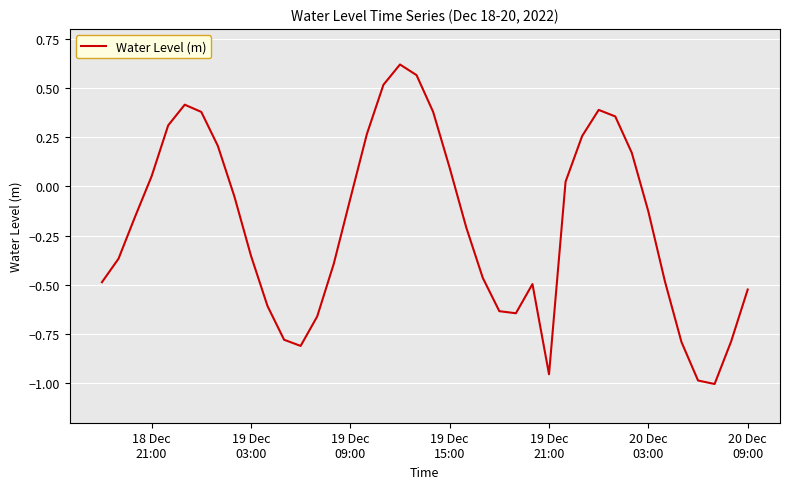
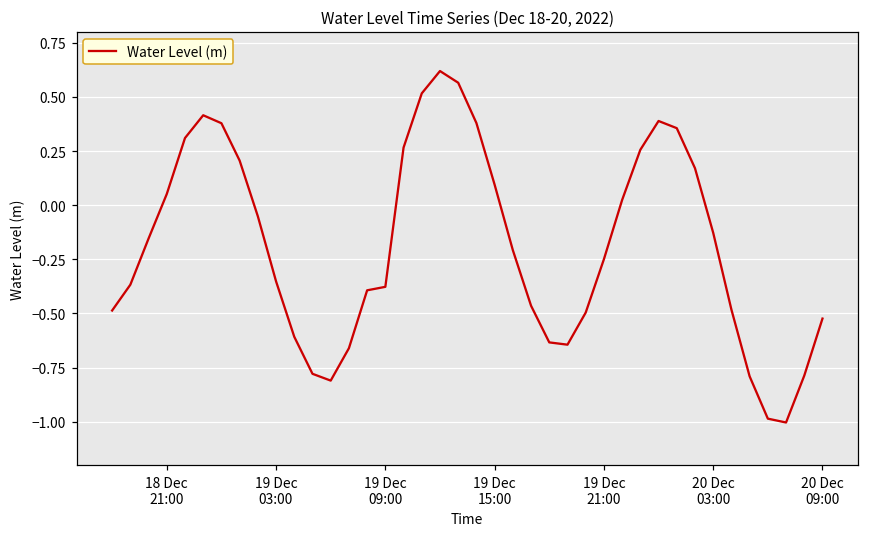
19 Dec 09:00: -0.06 -> -0.38
19 Dec 21:00: -0.95 -> -0.25
